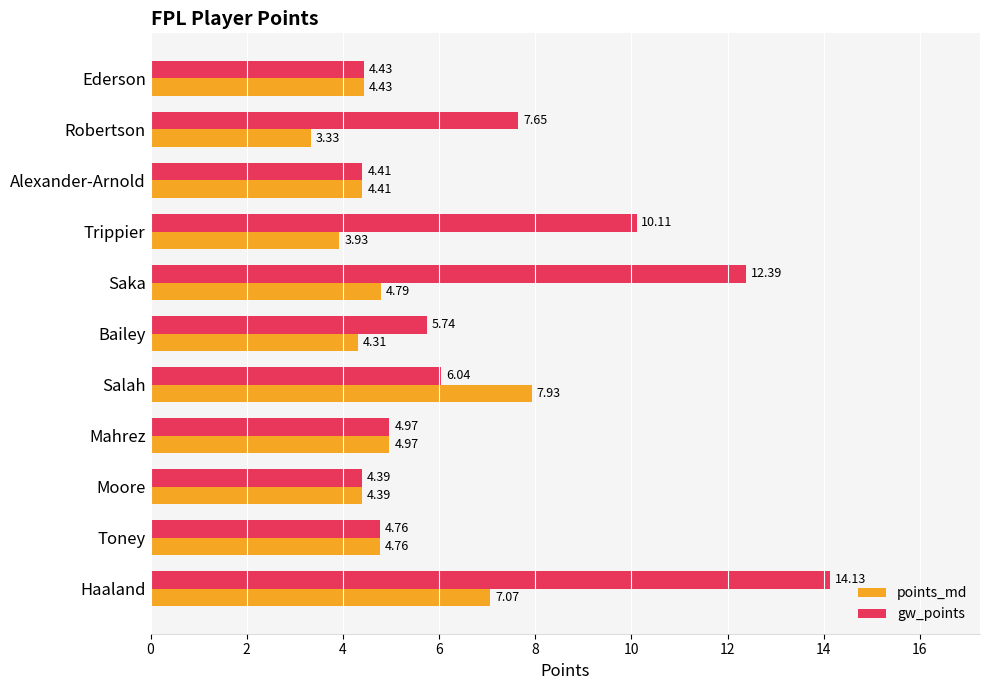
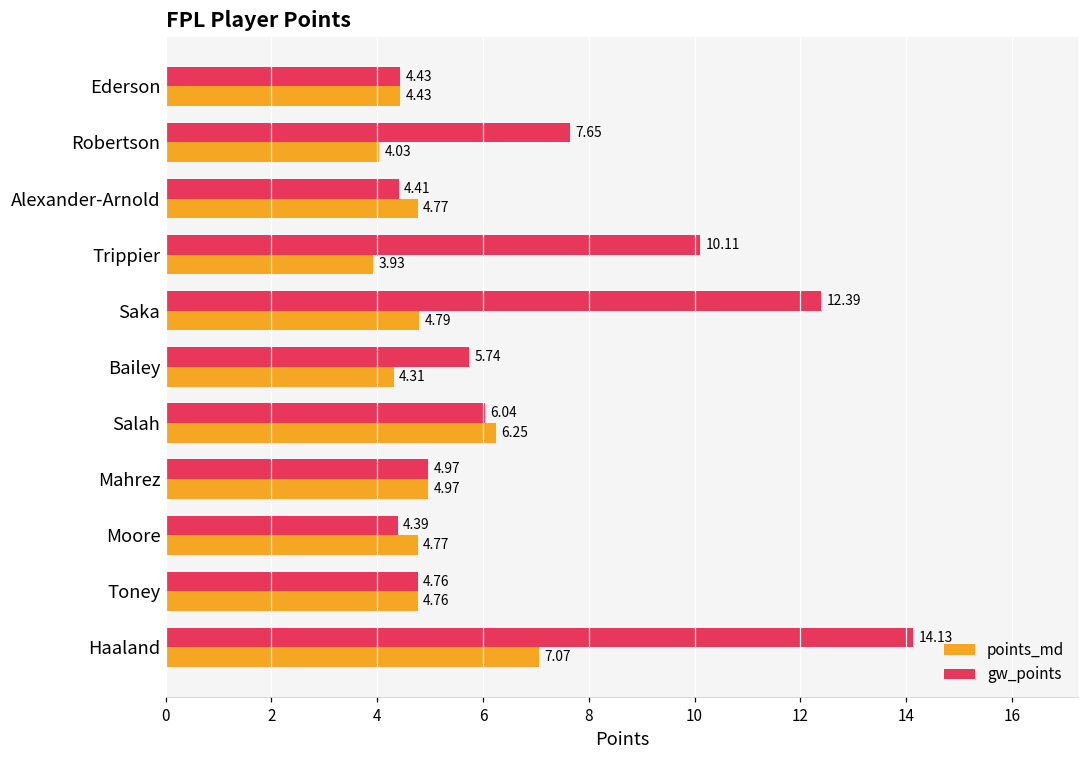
points_md, Robertson: 3.33 -> 4.03
points_md, Alexander-Arnold: 4.41 -> 4.77
points_md, Salah: 7.93 -> 6.25
points_md, Moore: 4.39 -> 4.77
